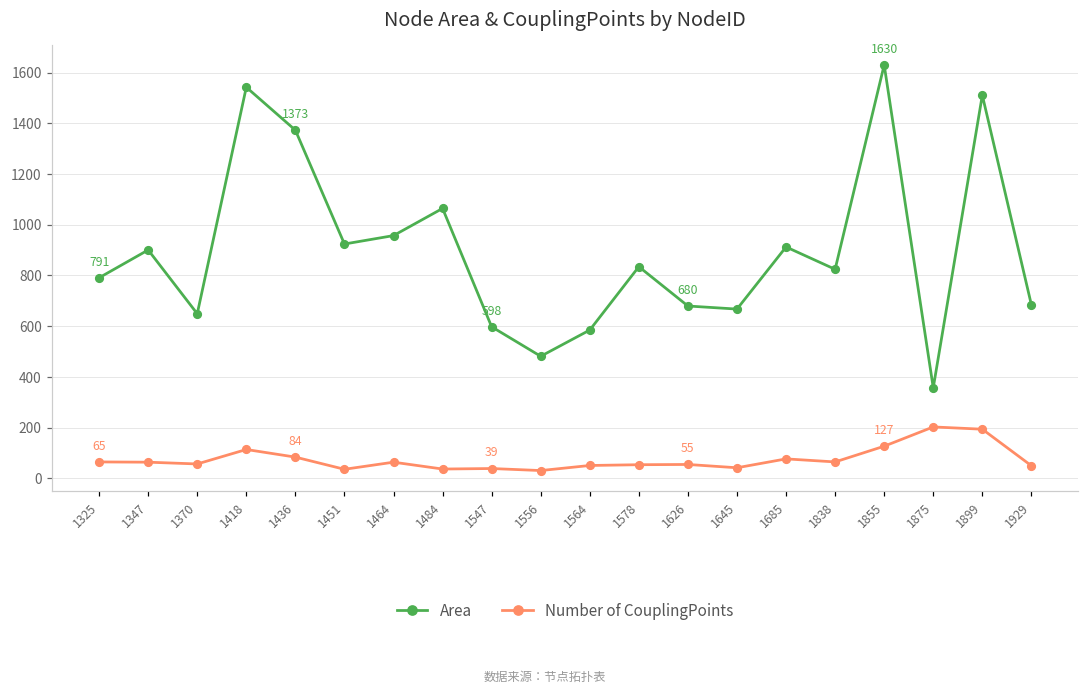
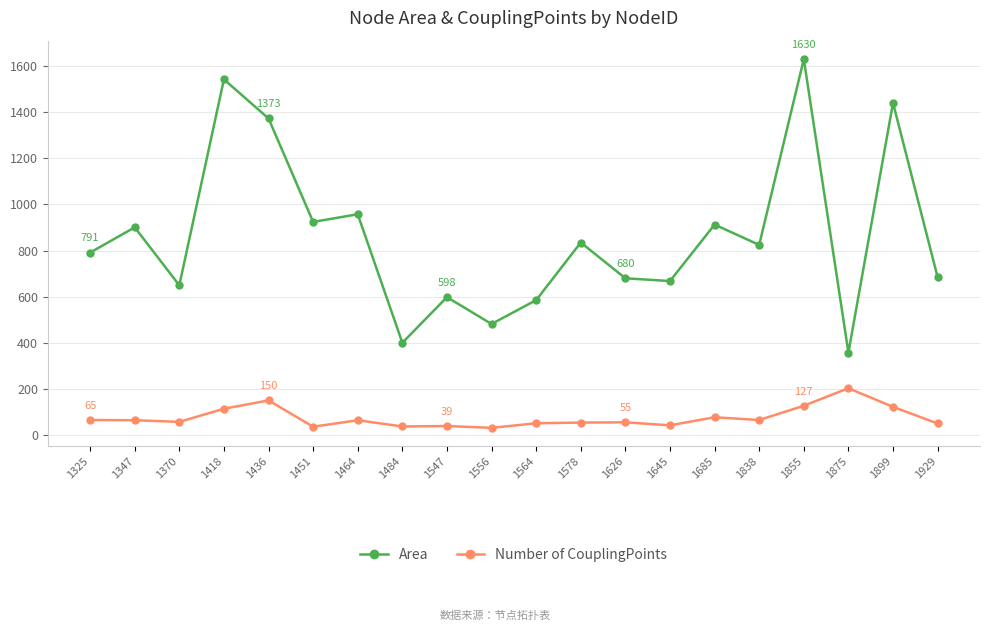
Number of CouplingPoints, 1436: 84 -> 150
Area, 1484: 1060 -> 400
Area, 1899: 1510 -> 1440
Number of CouplingPoints, 1899: 190 -> 120
